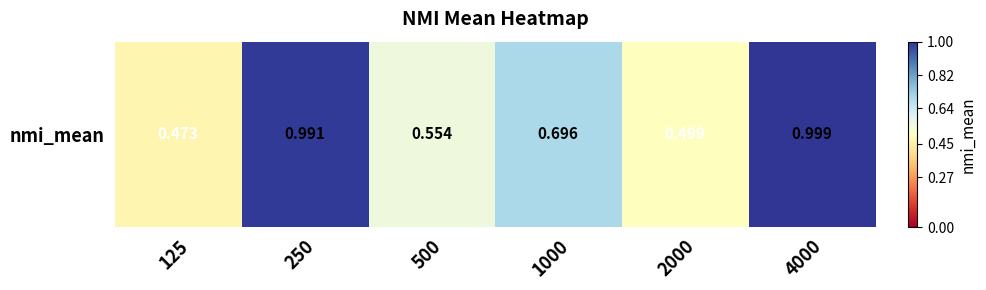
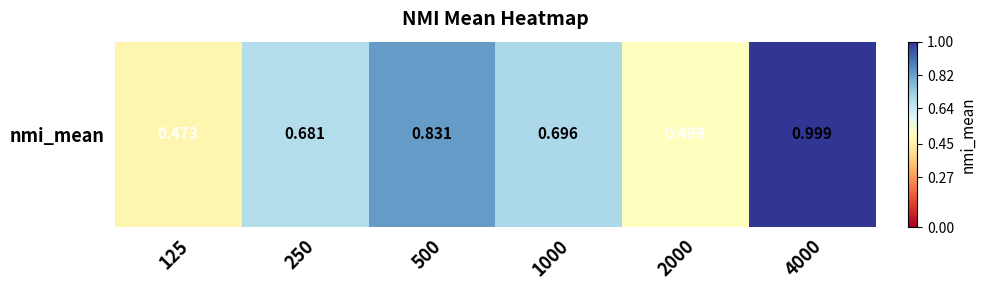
nmi_mean, 250: 0.991 -> 0.681
nmi_mean, 500: 0.554 -> 0.831
